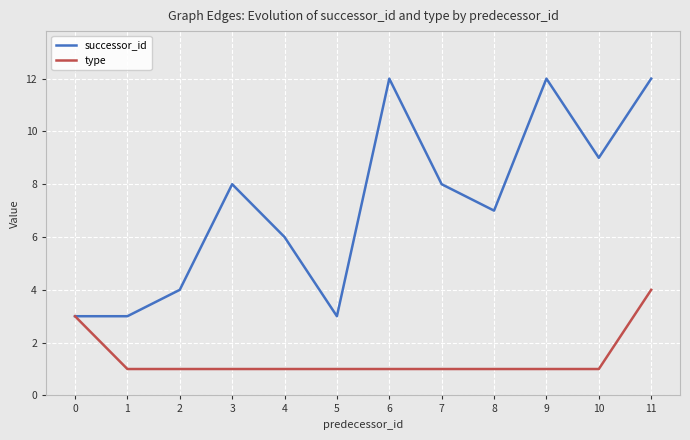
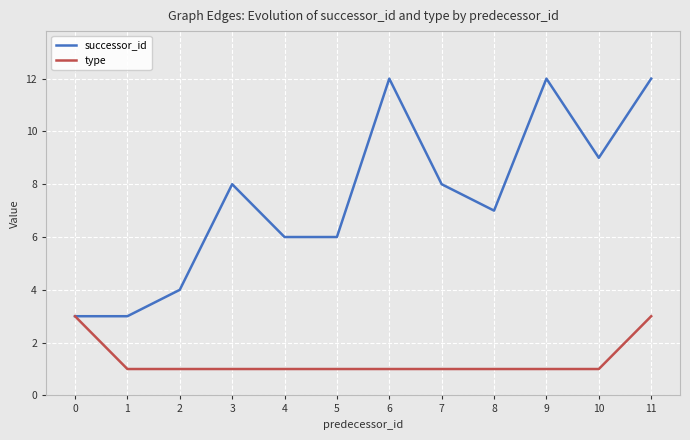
successor_id, 5: 3 -> 6
type, 11: 4 -> 3
